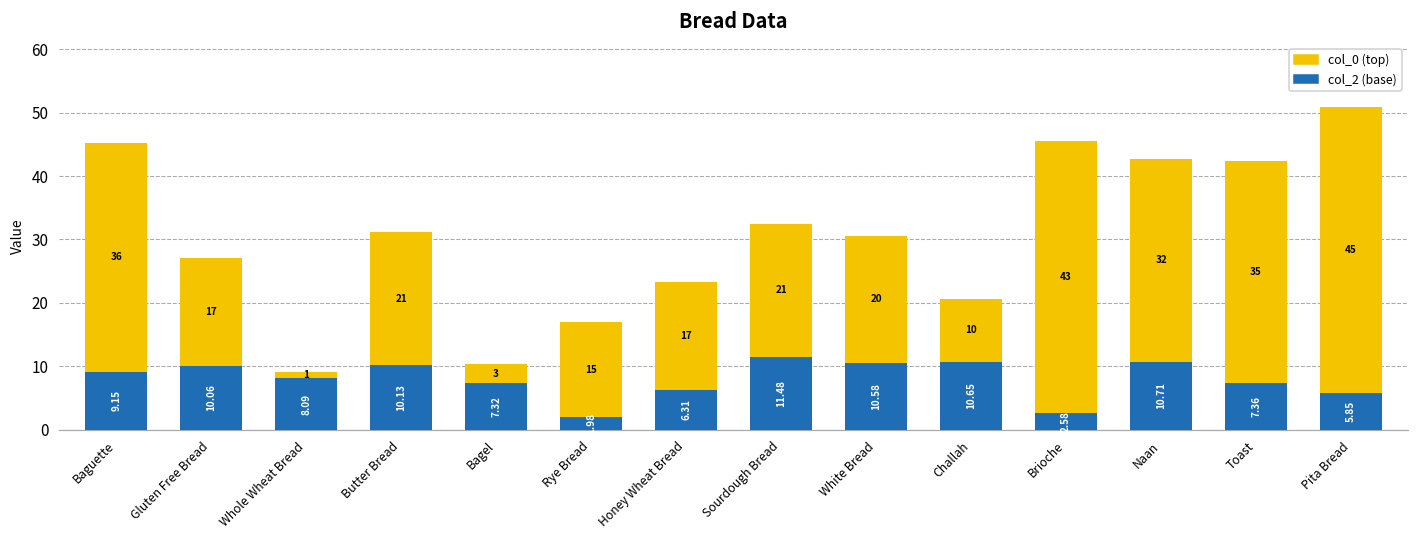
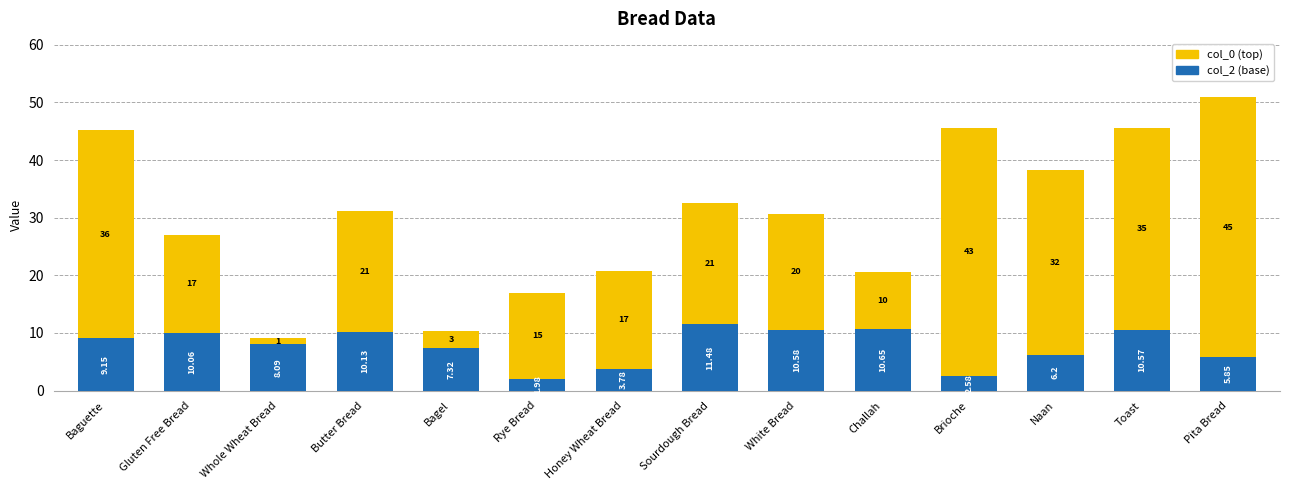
col_2 (base), Honey Wheat Bread: 6.31 -> 3.78
col_2 (base), Naan: 10.71 -> 6.2
col_2 (base), Toast: 7.36 -> 10.57
